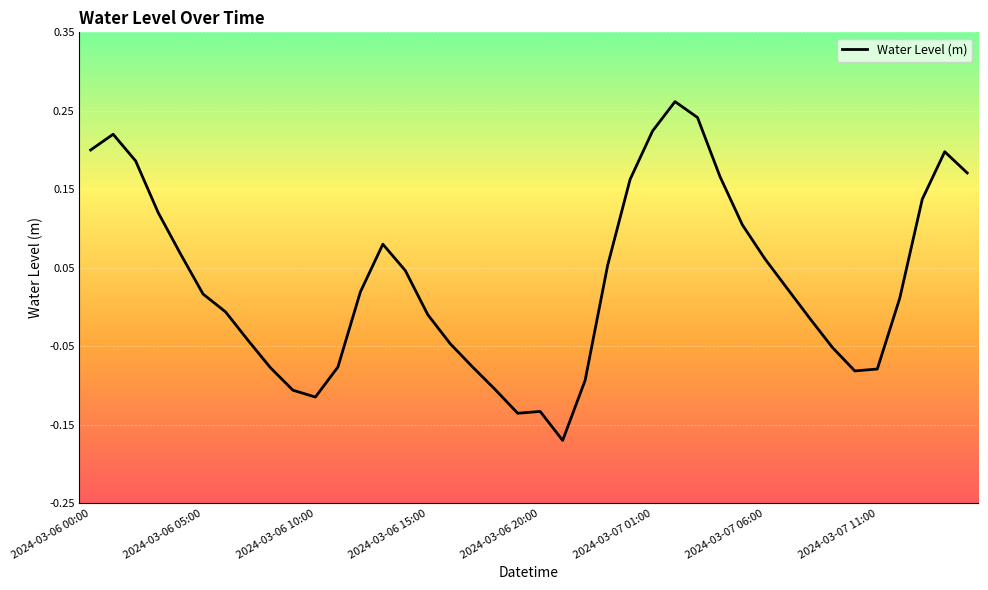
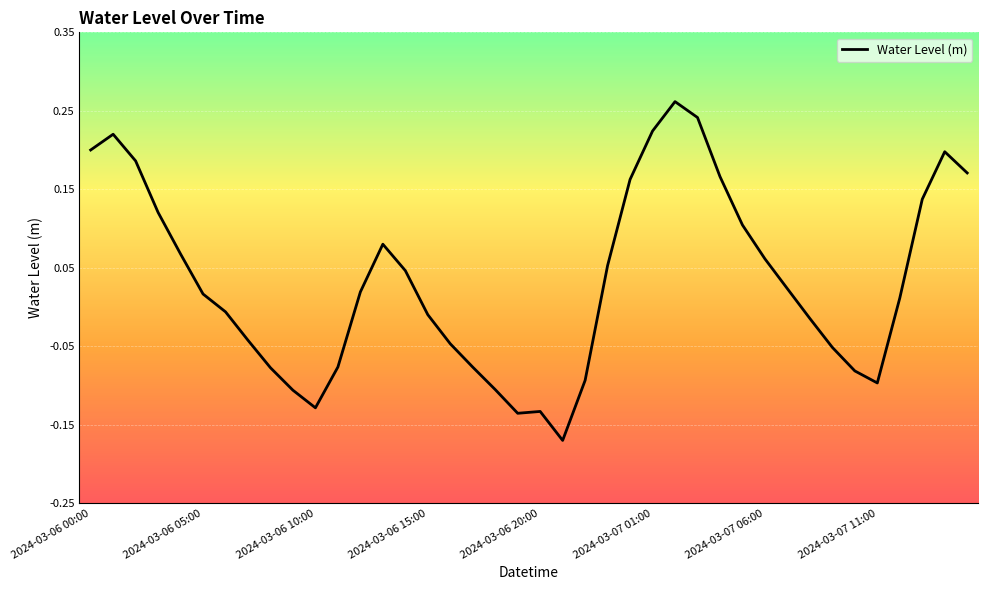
2024-03-06 10:00: -0.11 -> -0.13
2024-03-07 11:00: -0.08 -> -0.10
